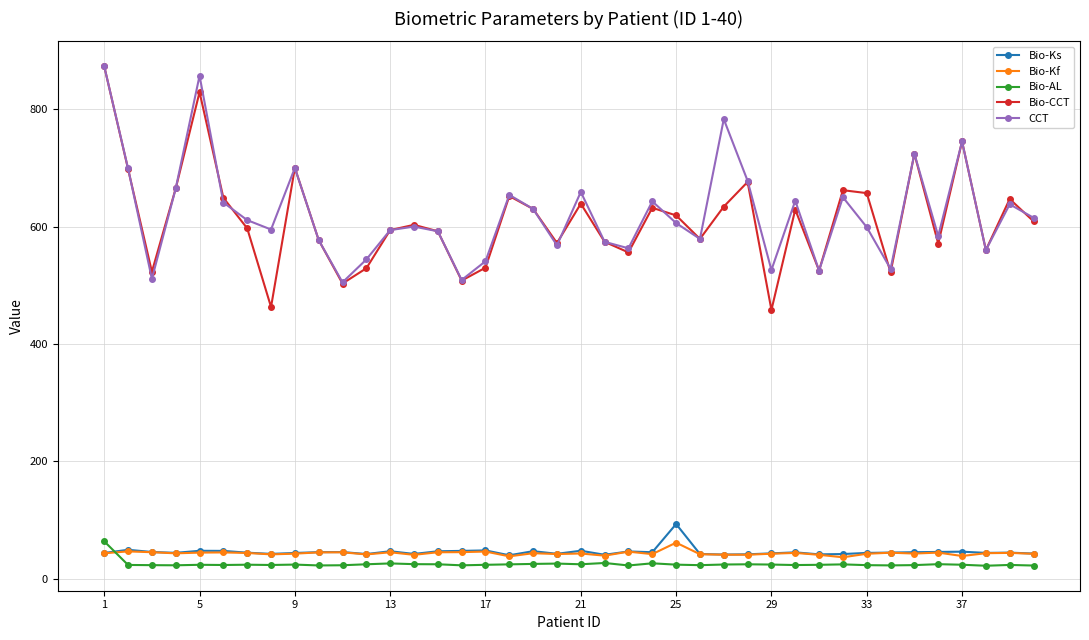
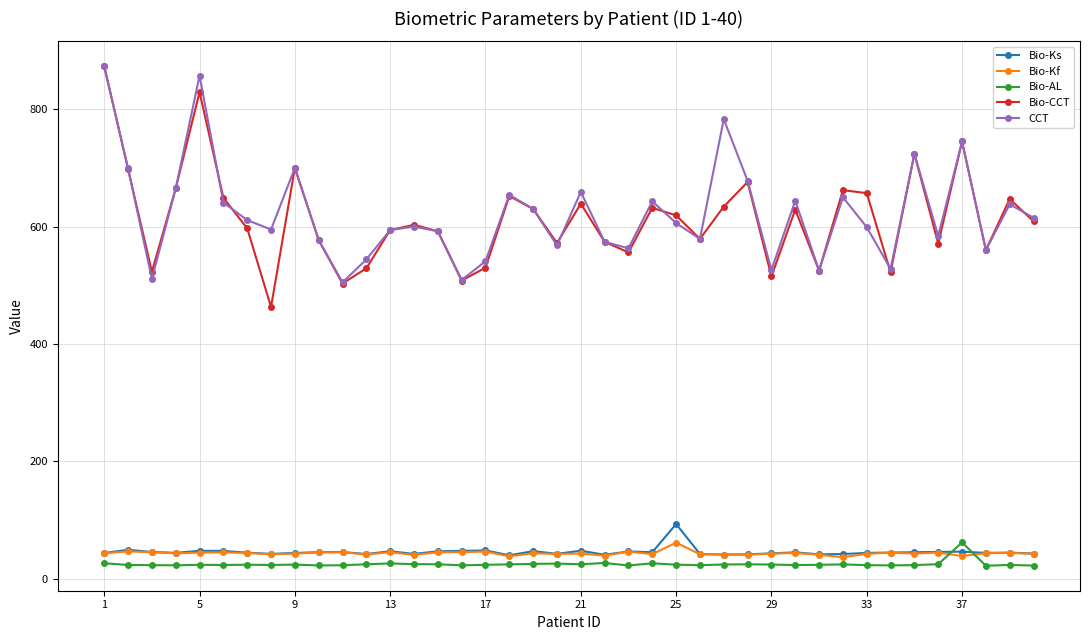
Bio-AL, 1: 60 -> 30
Bio-CCT, 29: 460 -> 520
Bio-AL, 37: 20 -> 60
